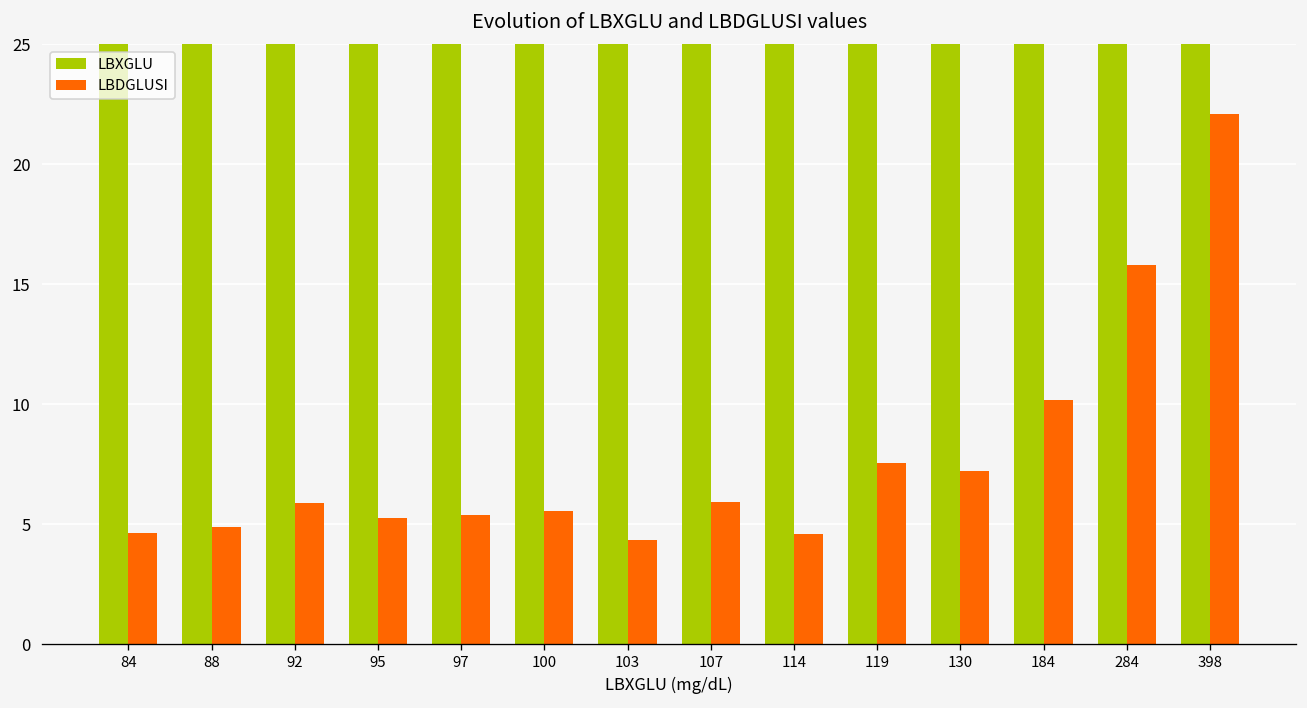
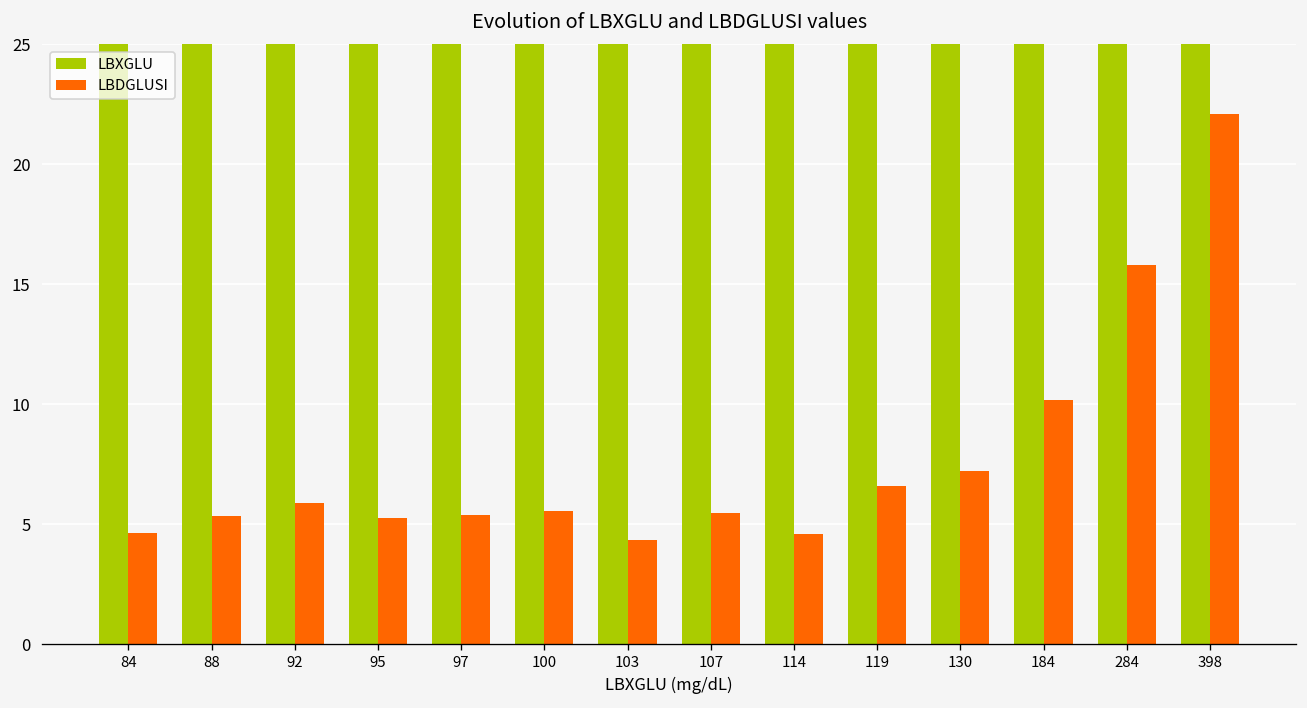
LBDGLUSI, 88: 4.9 -> 5.3
LBDGLUSI, 107: 5.9 -> 5.5
LBDGLUSI, 119: 7.5 -> 6.6
